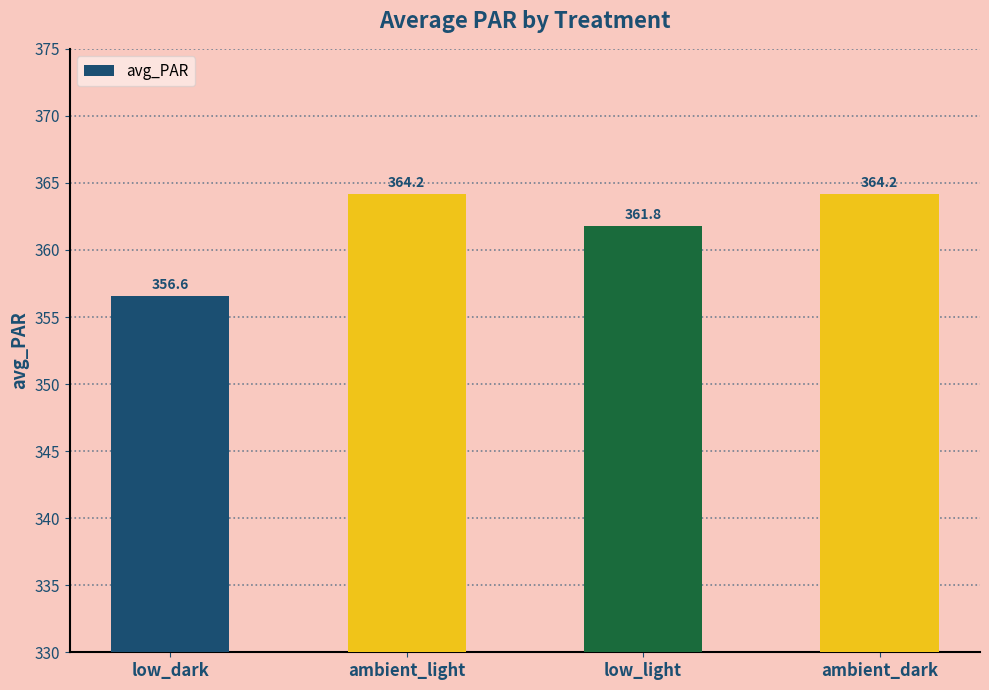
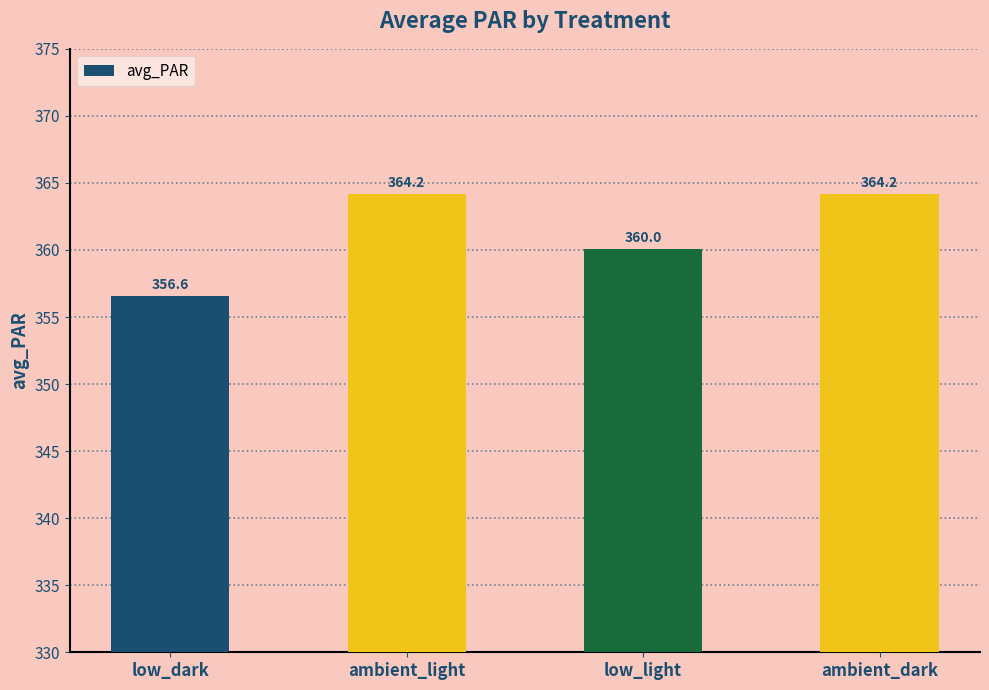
low_light: 361.8 -> 360.0
